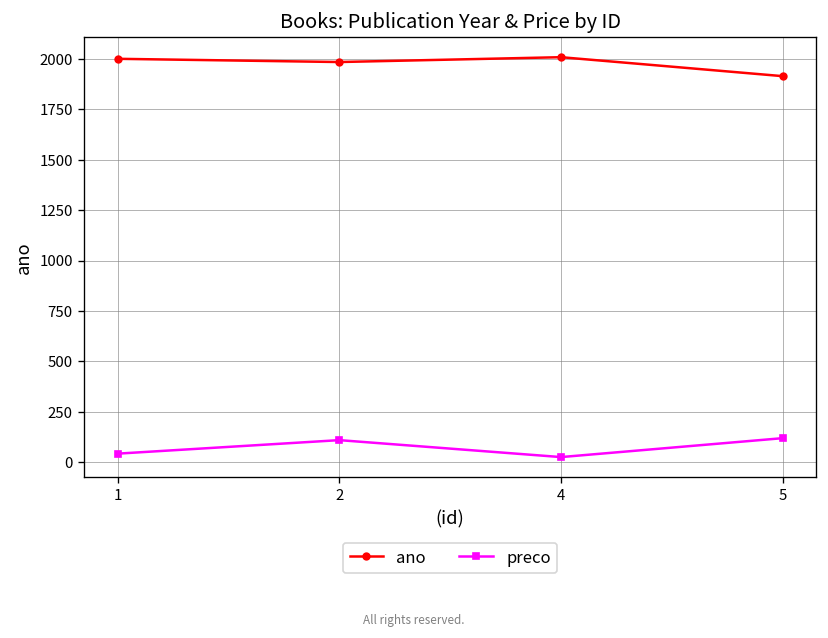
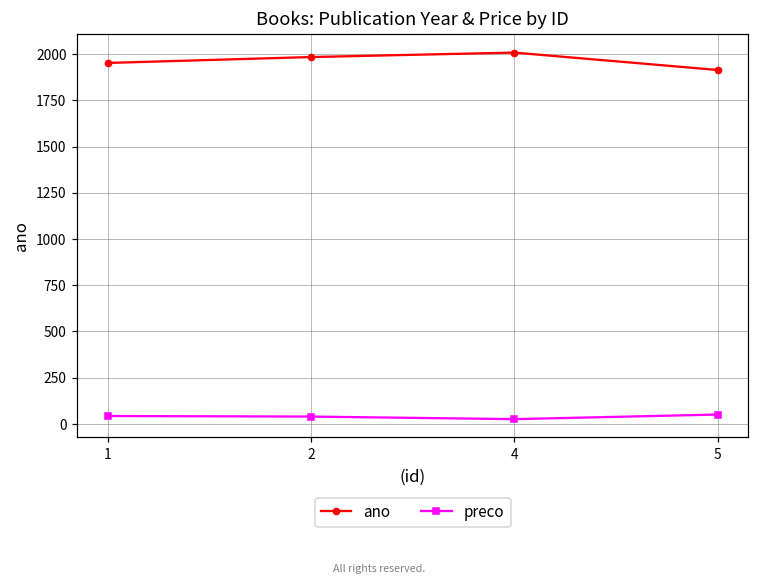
ano, 1: 2000 -> 1950
preco, 2: 110 -> 40
preco, 5: 120 -> 50
